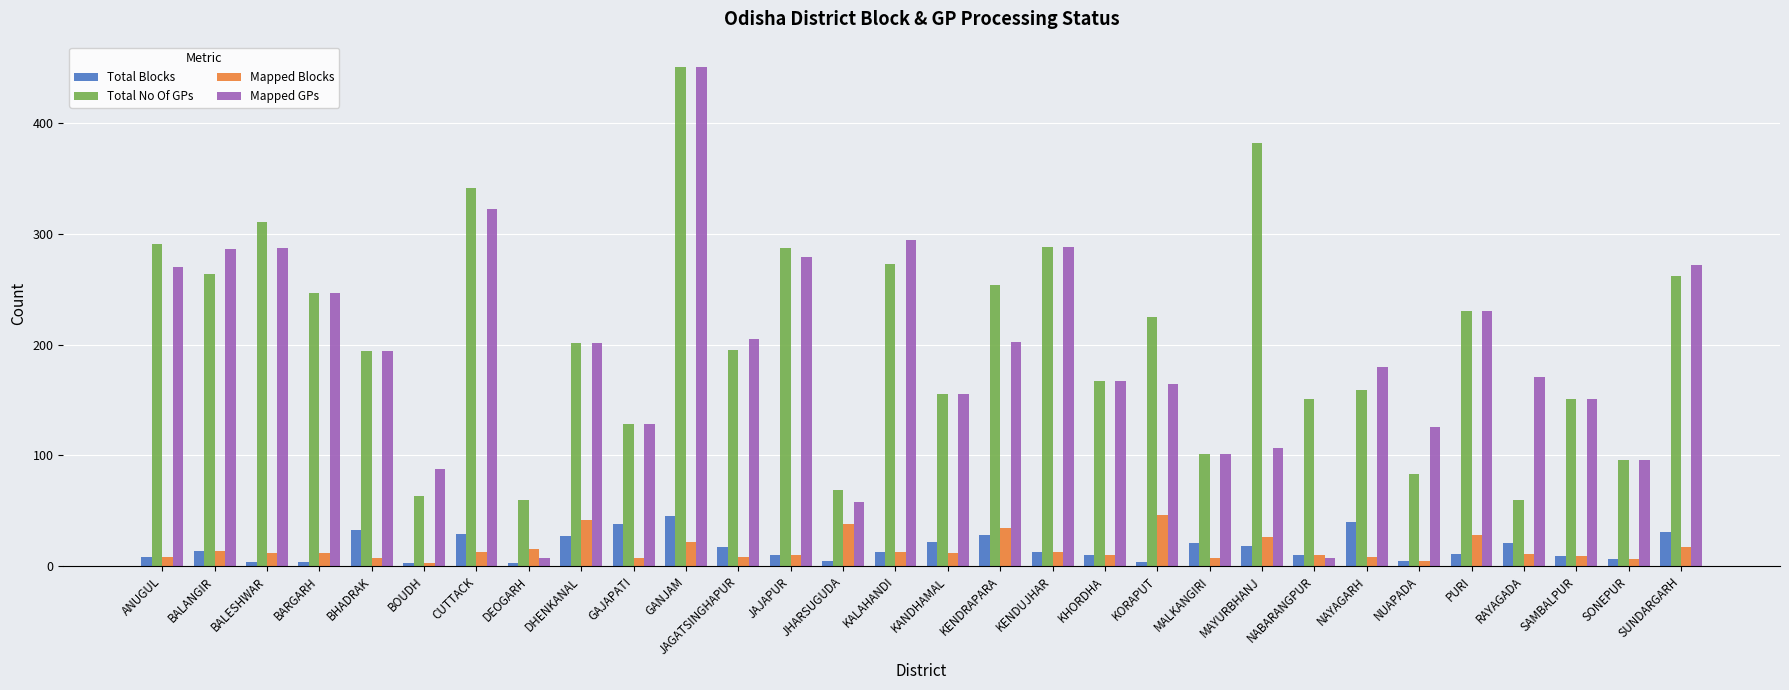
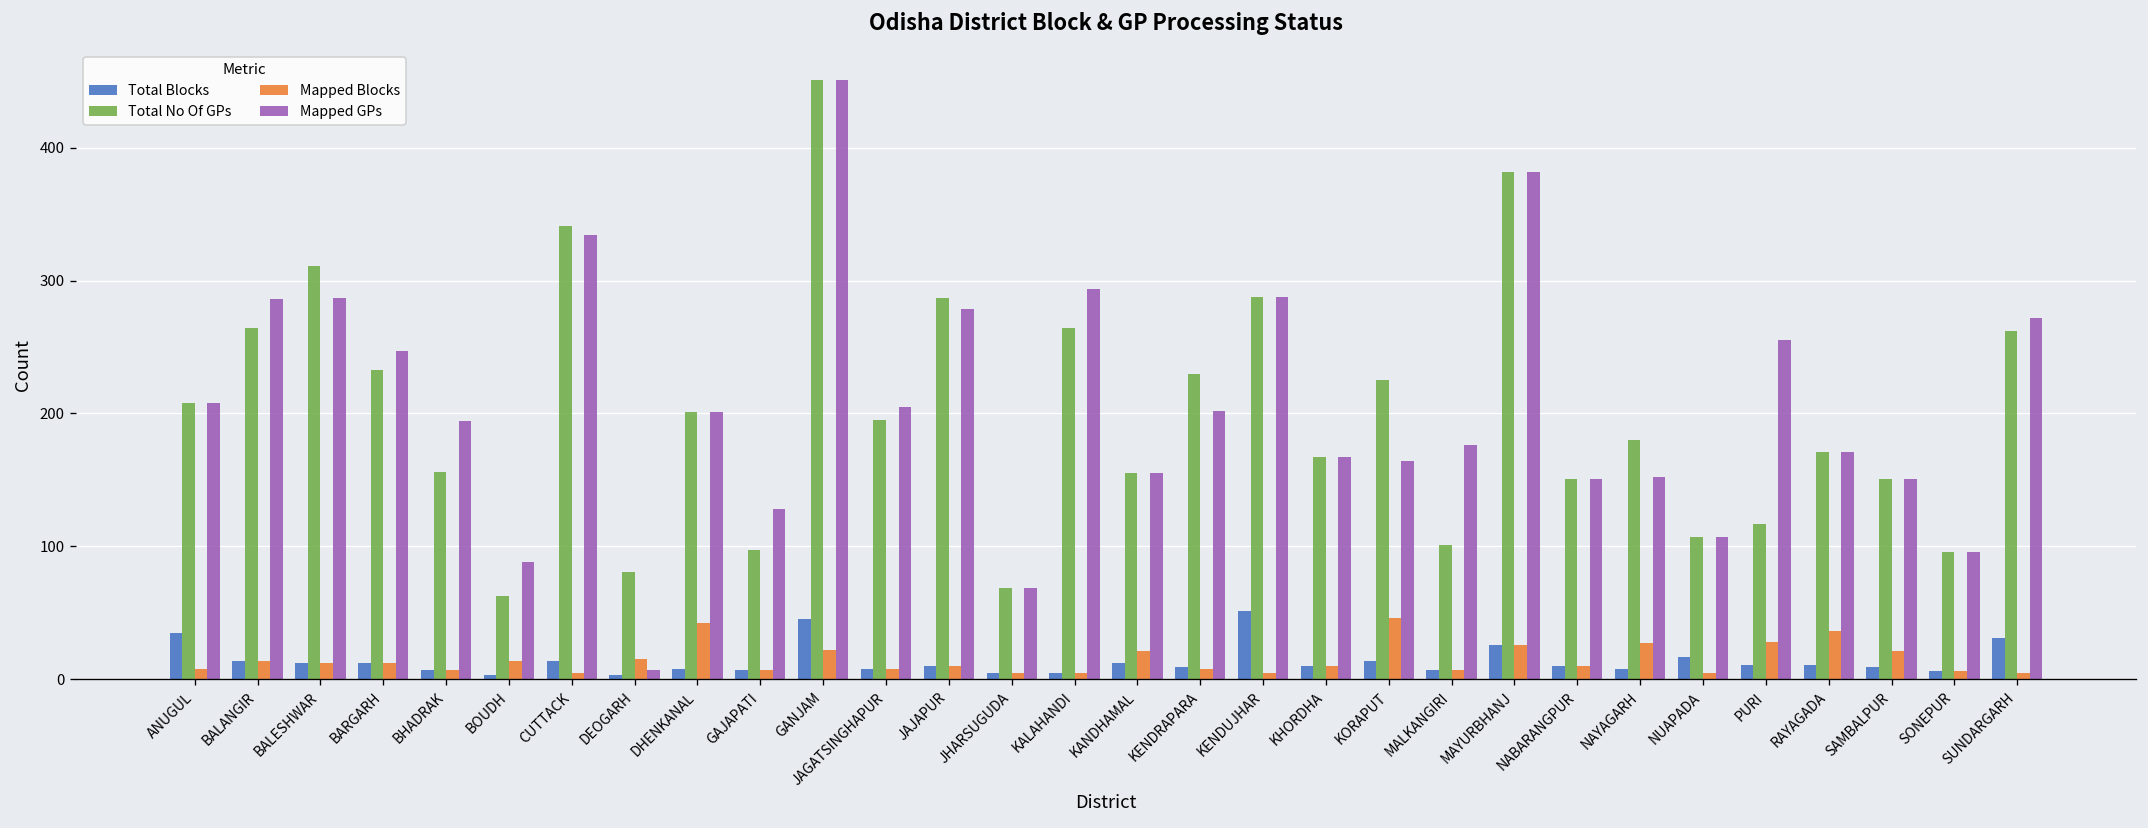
Total Blocks, ANUGUL: 8 -> 35
Total No Of GPs, ANUGUL: 291 -> 208
Mapped GPs, ANUGUL: 270 -> 208
Total Blocks, BALESHWAR: 4 -> 12
Total Blocks, BARGARH: 4 -> 12
Total No Of GPs, BARGARH: 247 -> 233
Total Blocks, BHADRAK: 33 -> 7
Total No Of GPs, BHADRAK: 194 -> 156
Mapped Blocks, BOUDH: 3 -> 14
Total Blocks, CUTTACK: 29 -> 14
Mapped Blocks, CUTTACK: 13 -> 5
Mapped GPs, CUTTACK: 322 -> 334
Total No Of GPs, DEOGARH: 60 -> 81
Total Blocks, DHENKANAL: 27 -> 8
Total Blocks, GAJAPATI: 38 -> 7
Total No Of GPs, GAJAPATI: 128 -> 97
Total Blocks, JAGATSINGHAPUR: 17 -> 8
Mapped Blocks, JHARSUGUDA: 38 -> 5
Mapped GPs, JHARSUGUDA: 58 -> 69
Total Blocks, KALAHANDI: 13 -> 5
Total No Of GPs, KALAHANDI: 273 -> 264
Mapped Blocks, KALAHANDI: 13 -> 5
Total Blocks, KANDHAMAL: 22 -> 12
Mapped Blocks, KANDHAMAL: 12 -> 21
Total Blocks, KENDRAPARA: 28 -> 9
Total No Of GPs, KENDRAPARA: 254 -> 230
Mapped Blocks, KENDRAPARA: 34 -> 8
Total Blocks, KENDUJHAR: 13 -> 51
Mapped Blocks, KENDUJHAR: 13 -> 5
Total Blocks, KORAPUT: 4 -> 14
Total Blocks, MALKANGIRI: 21 -> 7
Mapped GPs, MALKANGIRI: 101 -> 176
Total Blocks, MAYURBHANJ: 18 -> 26
Mapped GPs, MAYURBHANJ: 107 -> 382
Mapped GPs, NABARANGPUR: 7 -> 151
Total Blocks, NAYAGARH: 40 -> 8
Total No Of GPs, NAYAGARH: 159 -> 180
Mapped Blocks, NAYAGARH: 8 -> 27
Mapped GPs, NAYAGARH: 180 -> 152
Total Blocks, NUAPADA: 5 -> 17
Total No Of GPs, NUAPADA: 83 -> 107
Mapped GPs, NUAPADA: 126 -> 107
Total No Of GPs, PURI: 230 -> 117
Mapped GPs, PURI: 230 -> 255
Total Blocks, RAYAGADA: 21 -> 11
Total No Of GPs, RAYAGADA: 60 -> 171
Mapped Blocks, RAYAGADA: 11 -> 36
Mapped Blocks, SAMBALPUR: 9 -> 21
Mapped Blocks, SUNDARGARH: 17 -> 5
